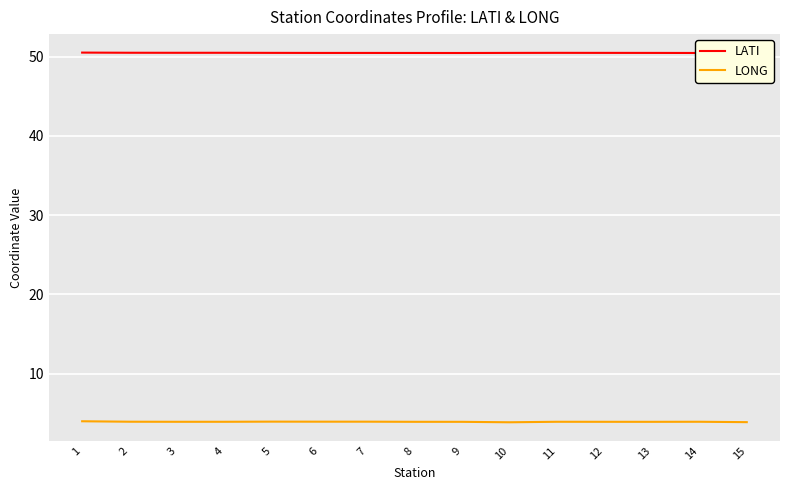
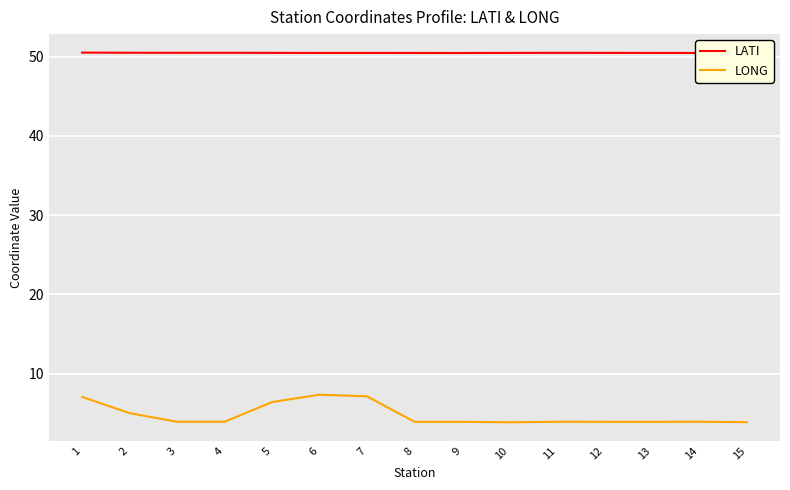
LONG, 1: 4 -> 7
LONG, 2: 4 -> 5
LONG, 5: 4 -> 6
LONG, 6: 4 -> 7
LONG, 7: 4 -> 7
